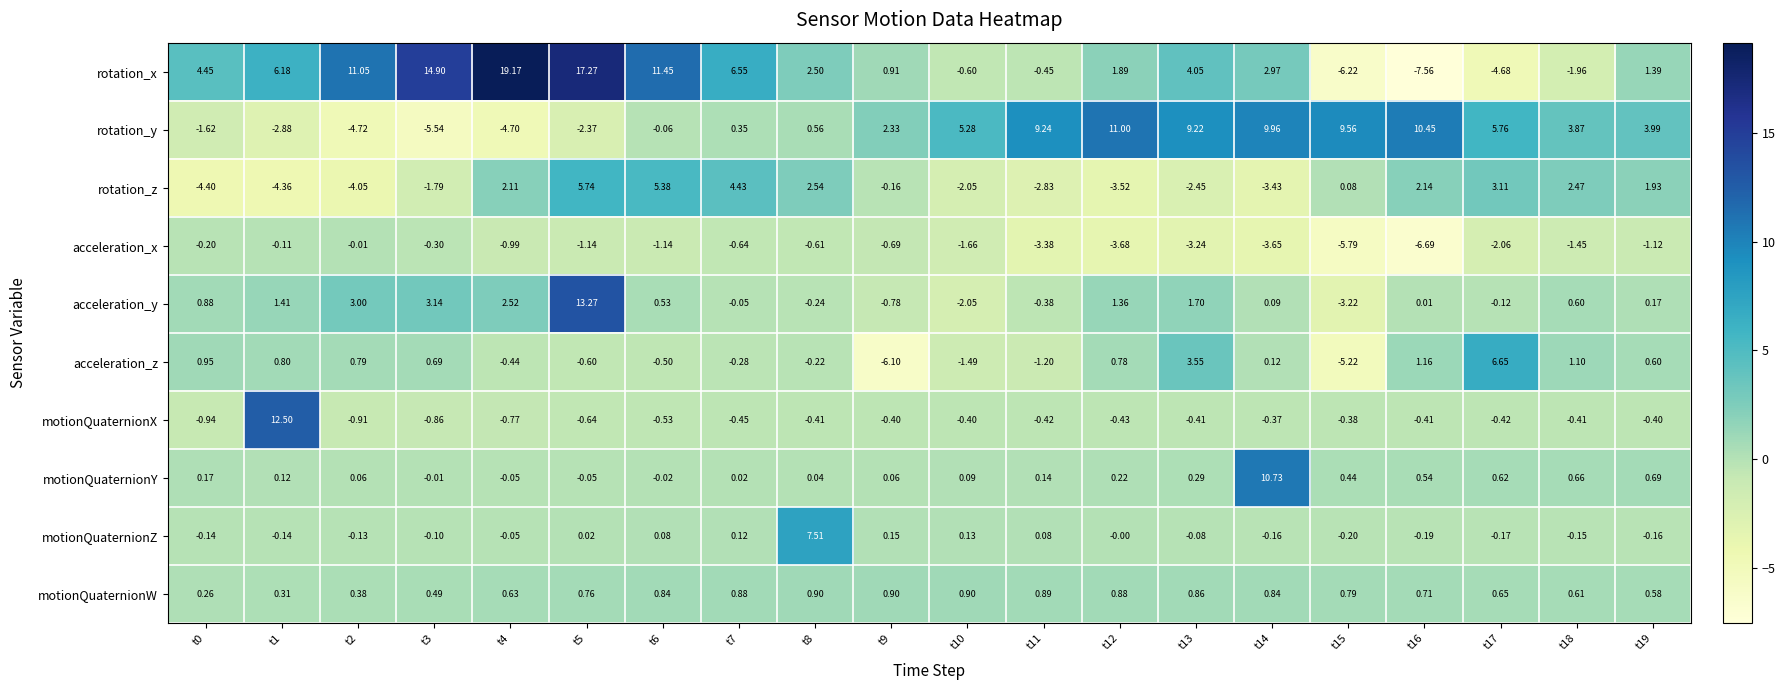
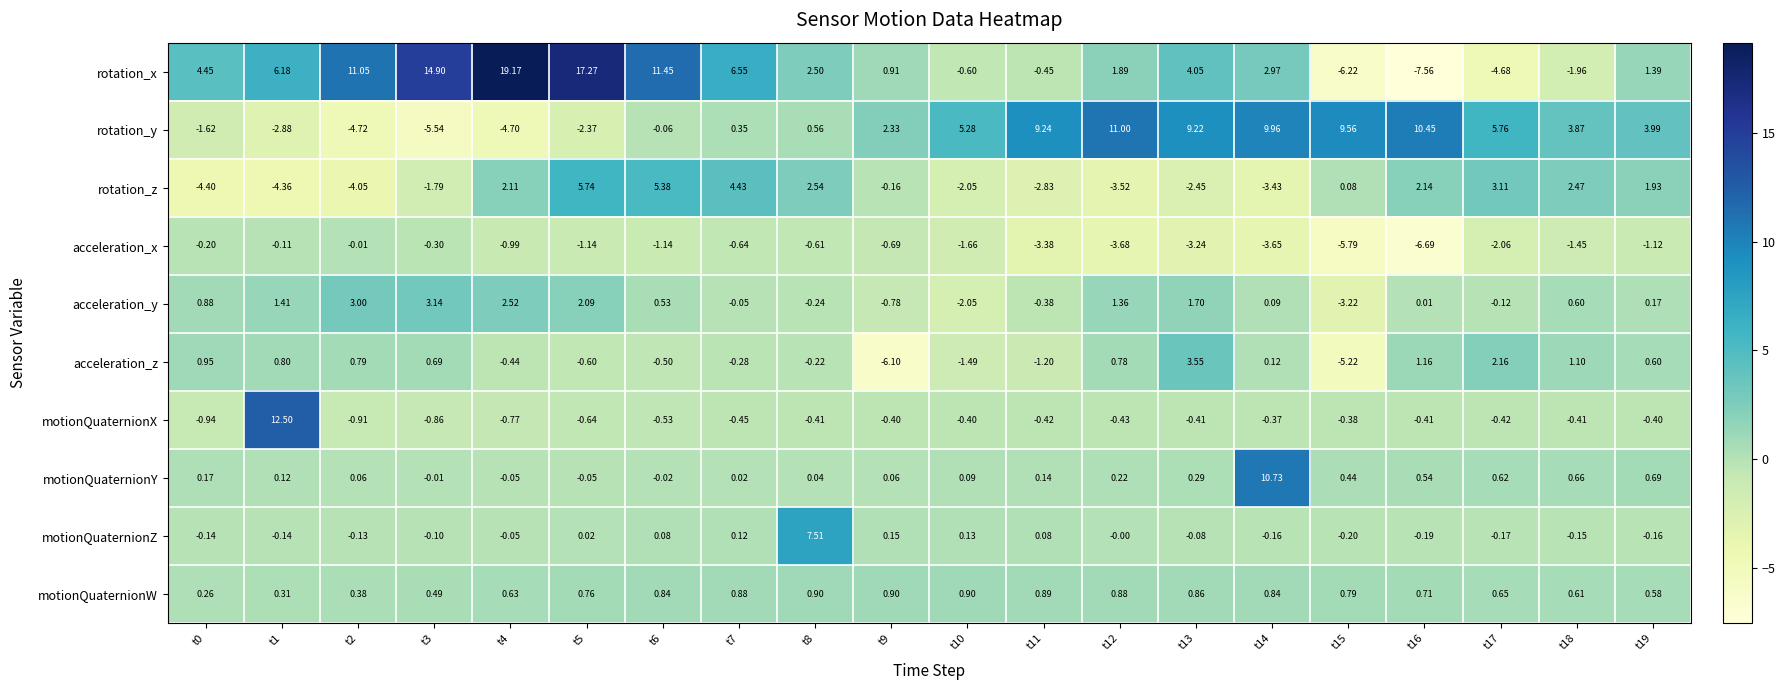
acceleration_y, t5: 13.27 -> 2.09
acceleration_z, t17: 6.65 -> 2.16
